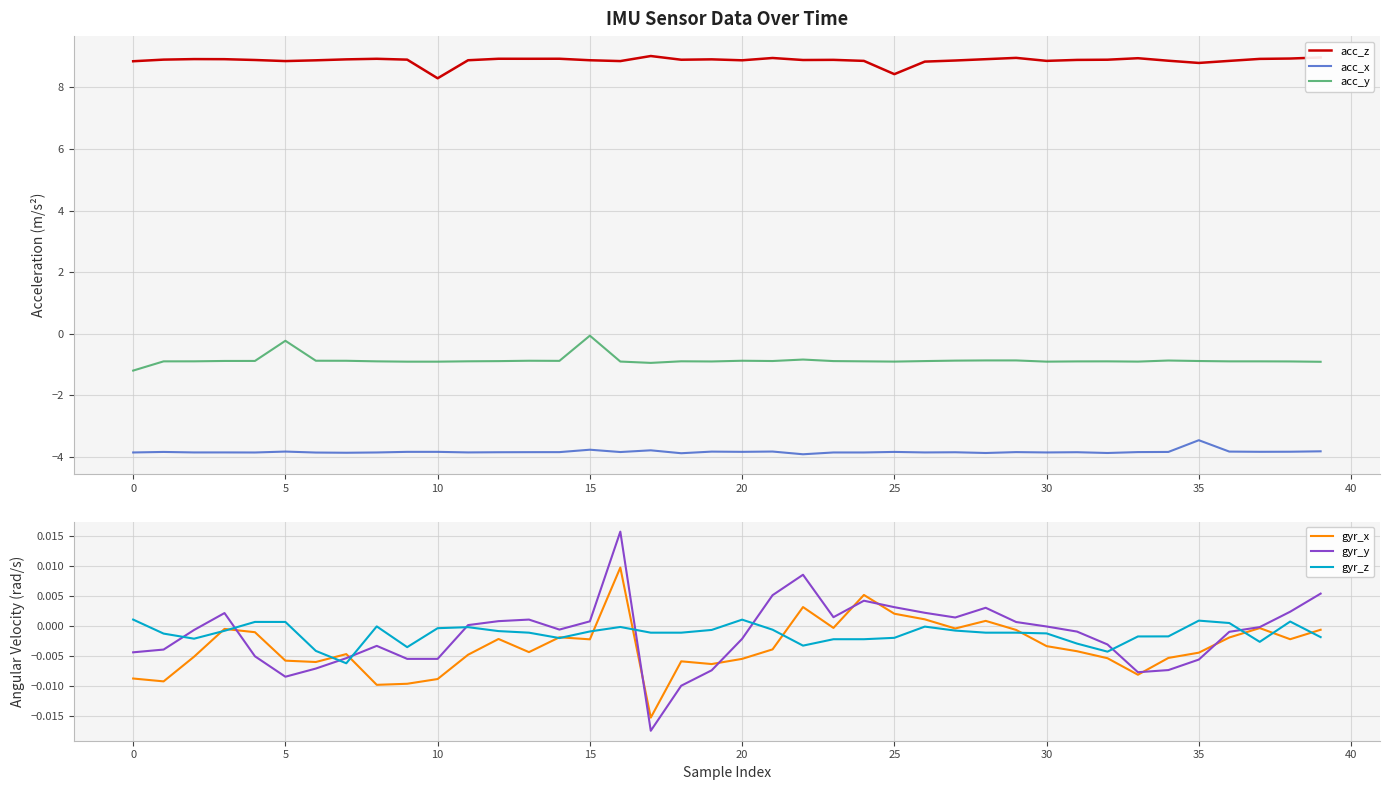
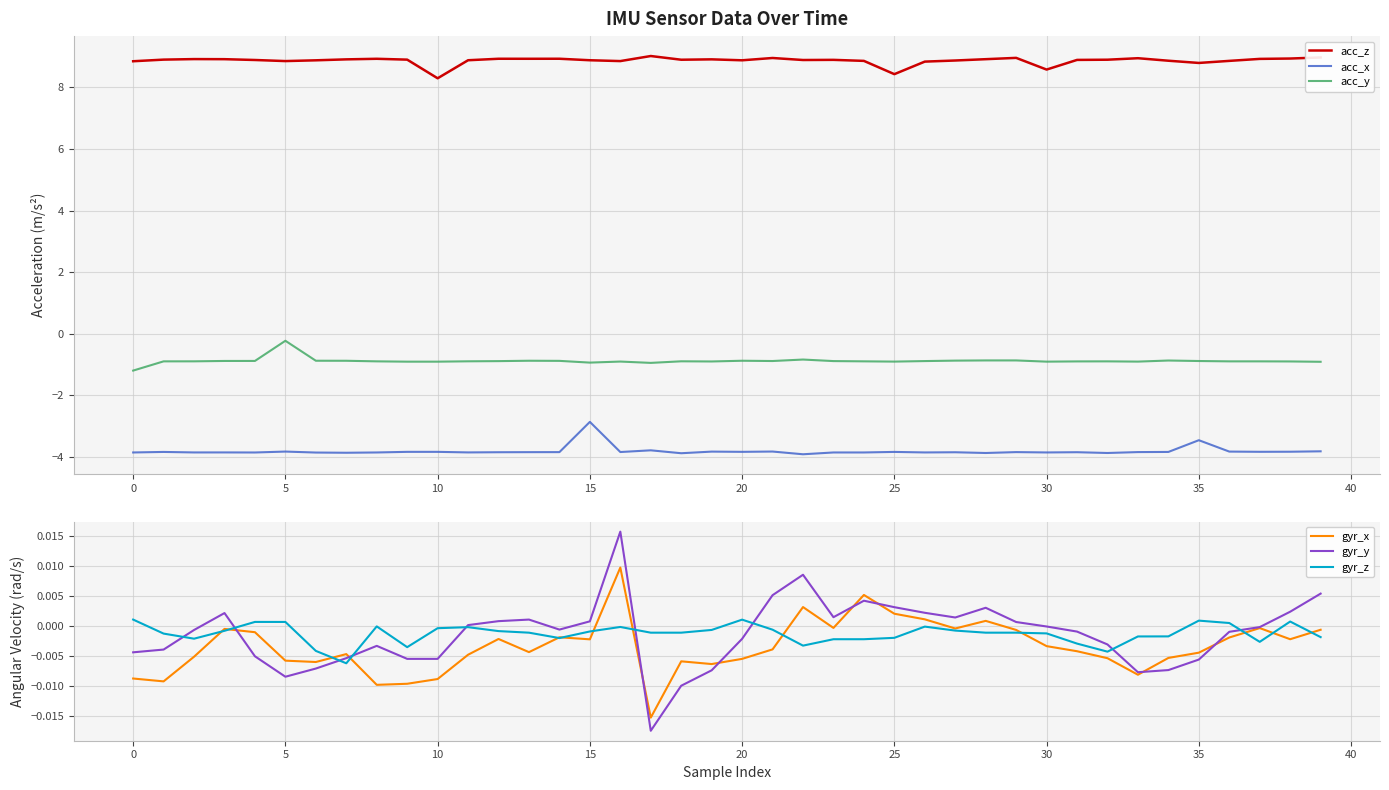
IMU Sensor Data Over Time, acc_x, 15: -3.8 -> -2.9
IMU Sensor Data Over Time, acc_y, 15: -0.1 -> -0.9
IMU Sensor Data Over Time, acc_z, 30: 8.9 -> 8.6
